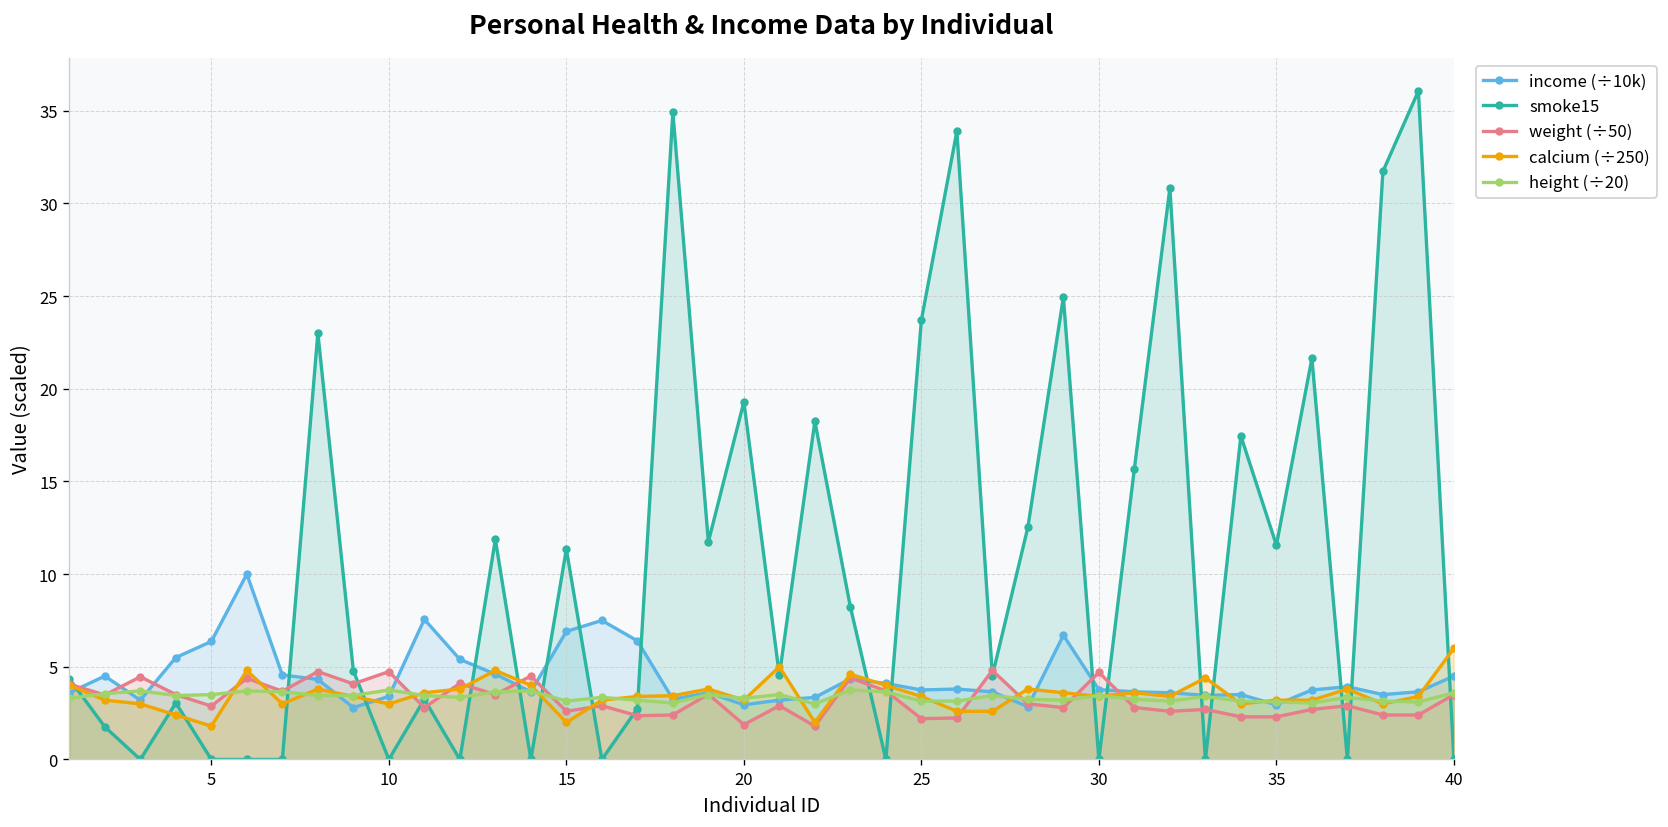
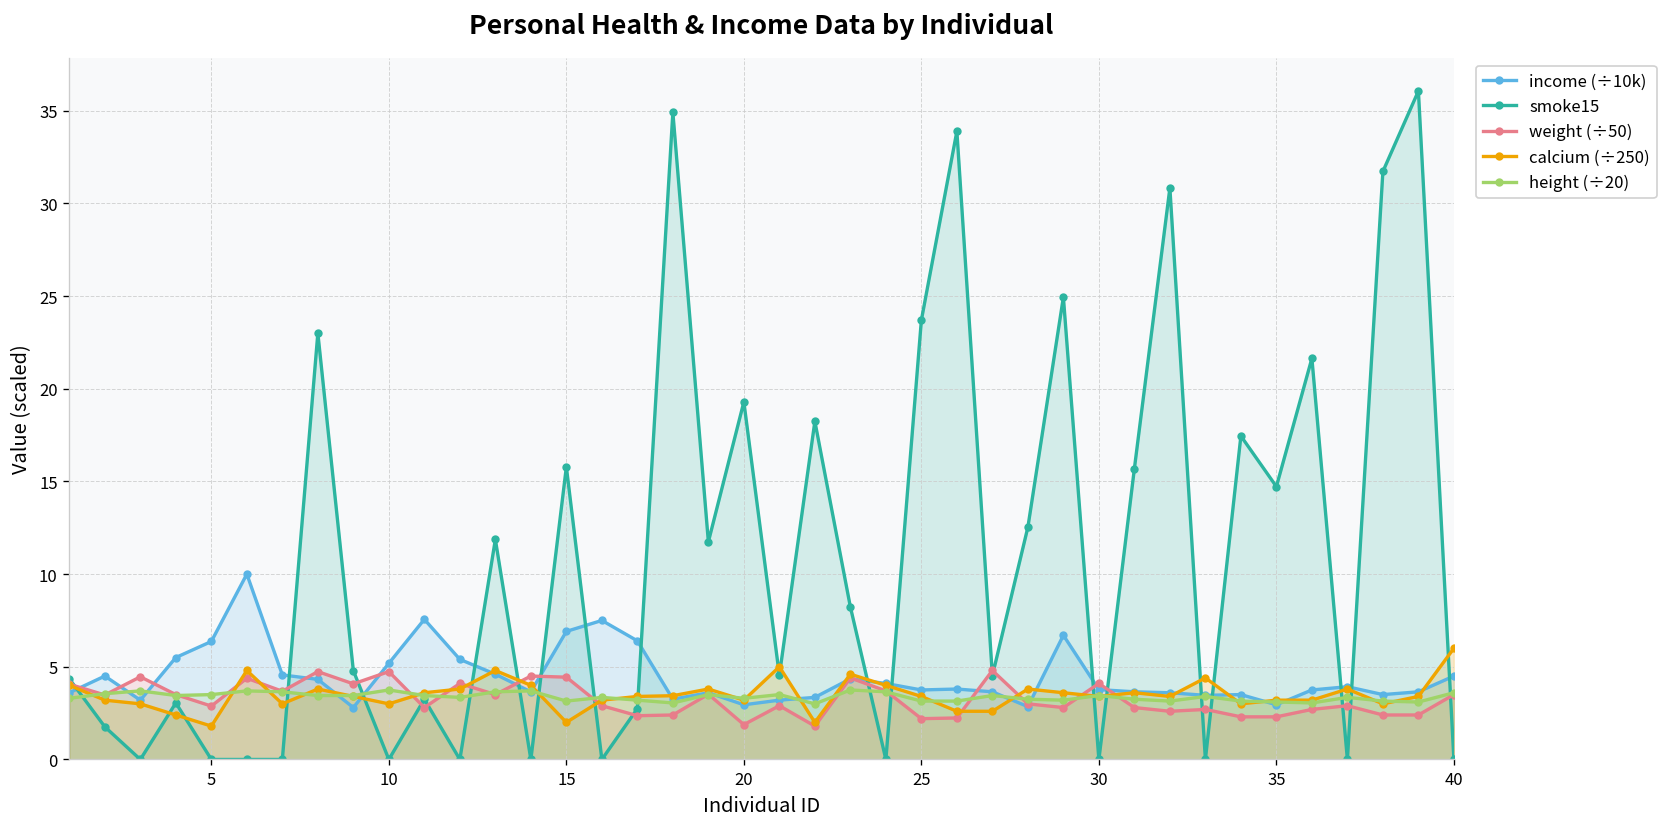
income (÷10k), 10: 3.4 -> 5.2
smoke15, 15: 11.3 -> 15.8
weight (÷50), 15: 2.6 -> 4.4
weight (÷50), 30: 4.7 -> 4.1
smoke15, 35: 11.6 -> 14.7
